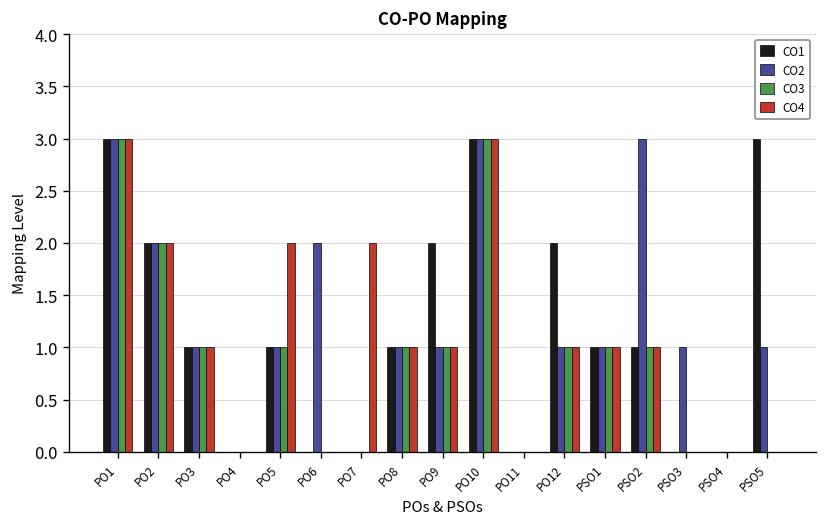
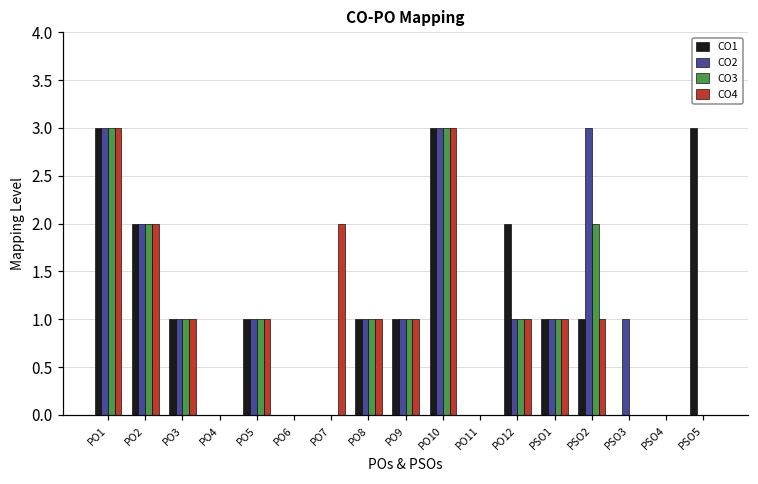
CO4, PO5: 2 -> 1
CO2, PO6: 2 -> 0
CO1, PO9: 2 -> 1
CO3, PSO2: 1 -> 2
CO2, PSO5: 1 -> 0
